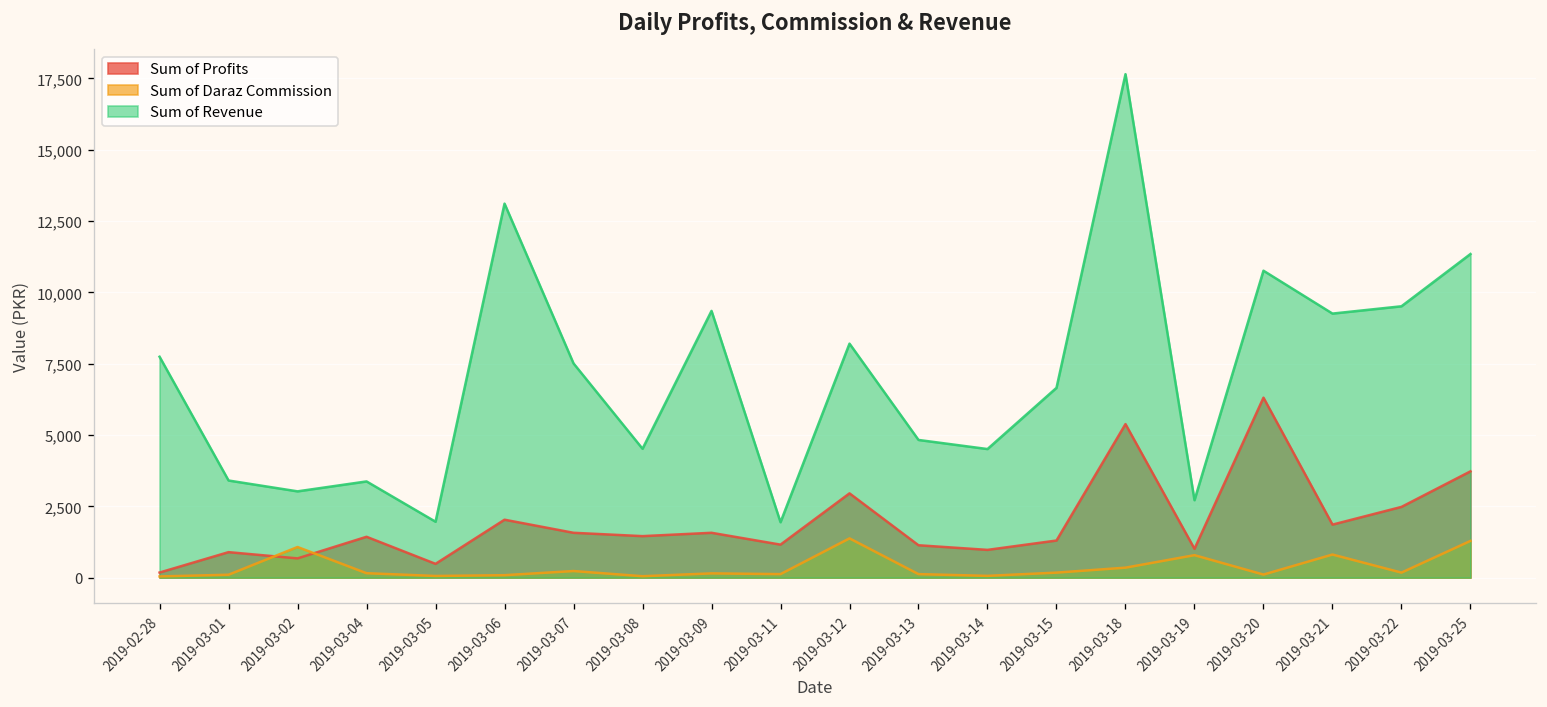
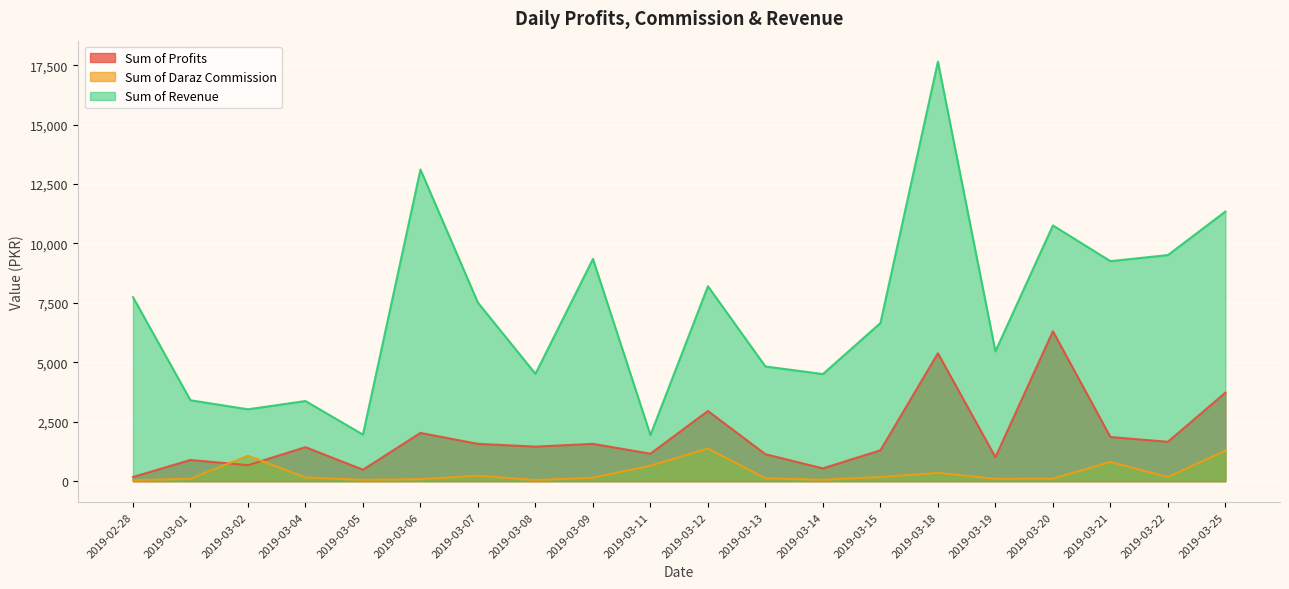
Sum of Daraz Commission, 2019-03-11: 100 -> 700
Sum of Profits, 2019-03-14: 1,000 -> 500
Sum of Daraz Commission, 2019-03-19: 800 -> 100
Sum of Revenue, 2019-03-19: 2,700 -> 5,500
Sum of Profits, 2019-03-22: 2,500 -> 1,700
